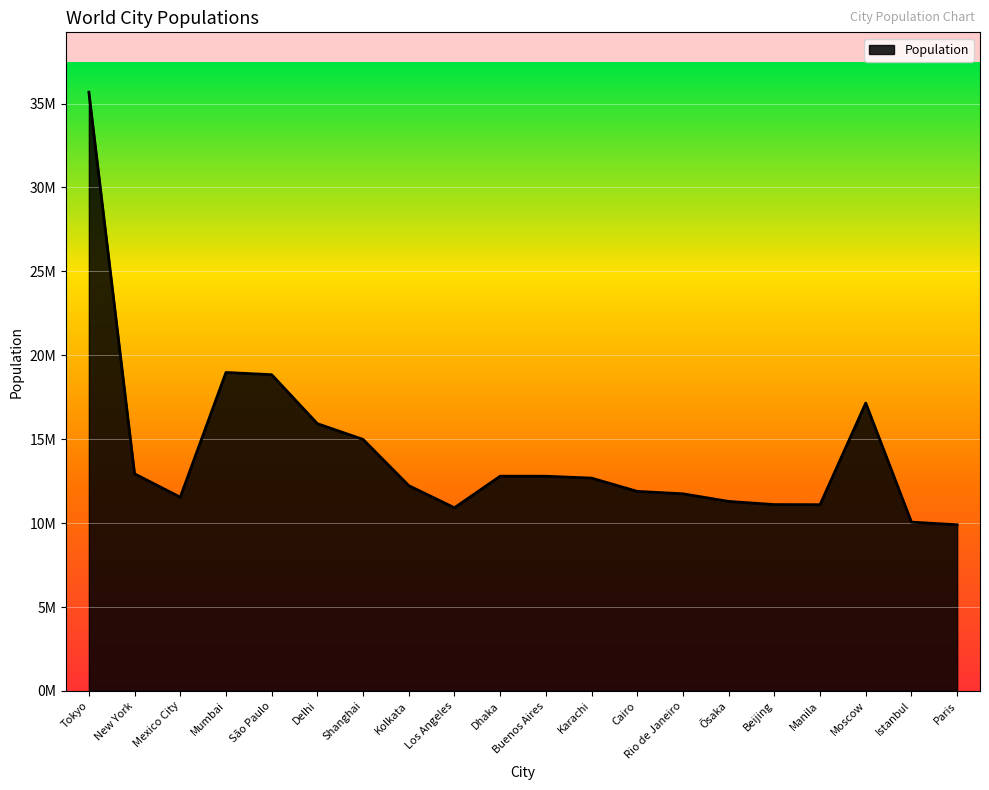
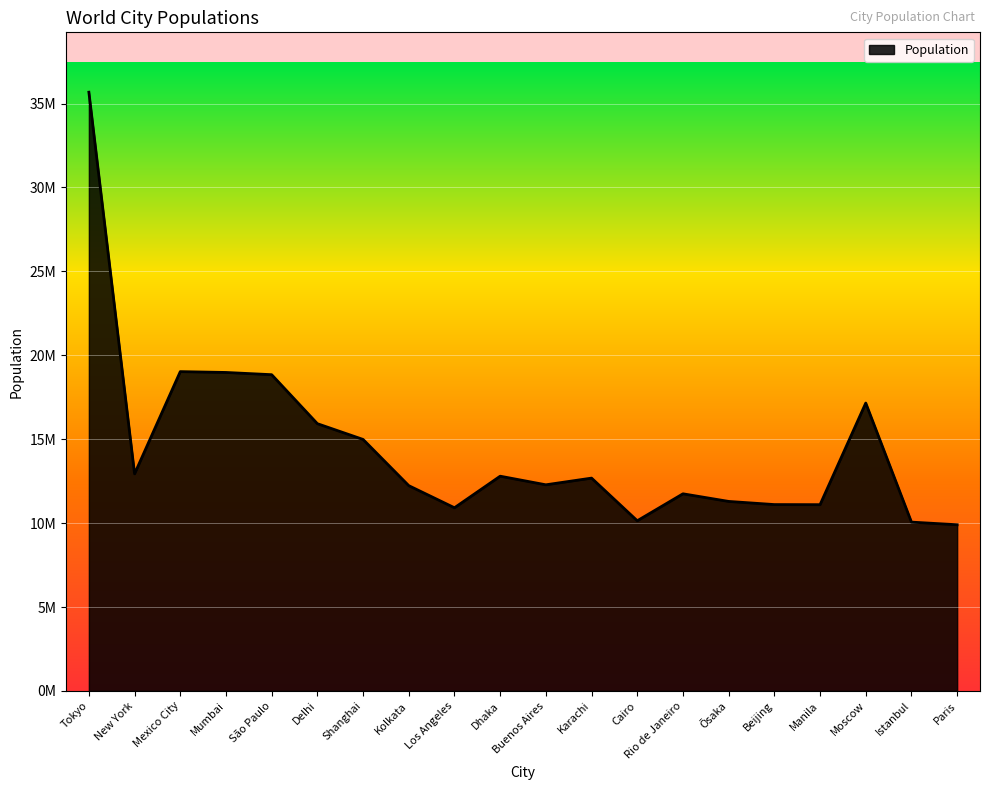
Mexico City: 11500000 -> 19000000
Buenos Aires: 12800000 -> 12300000
Cairo: 11900000 -> 10100000
